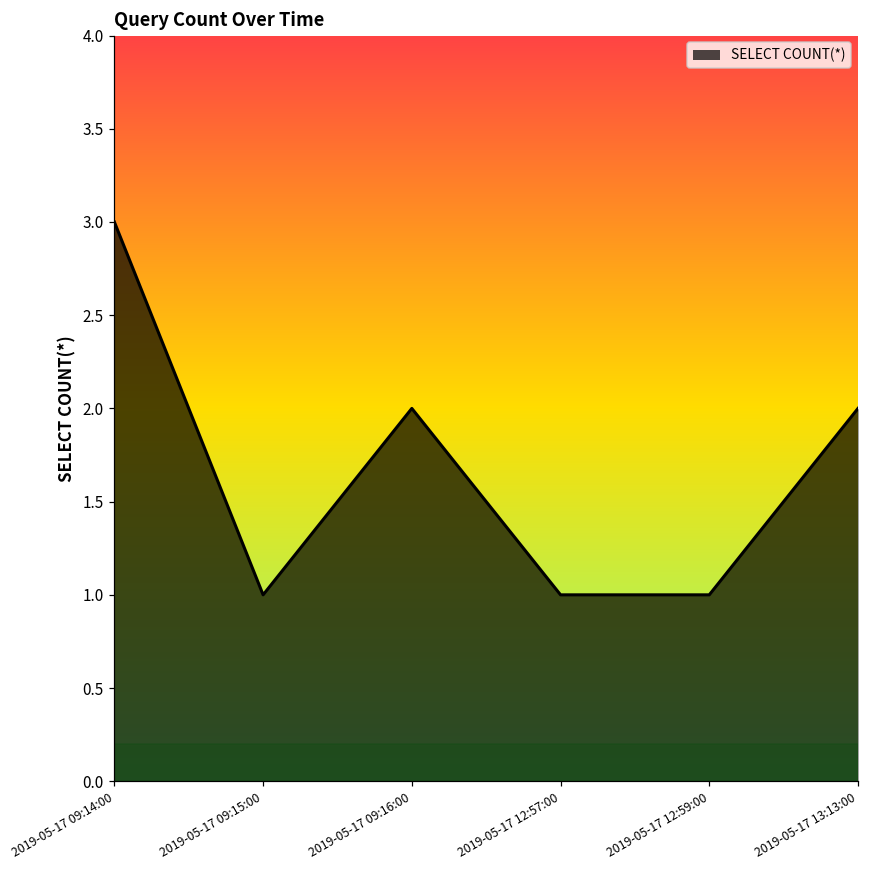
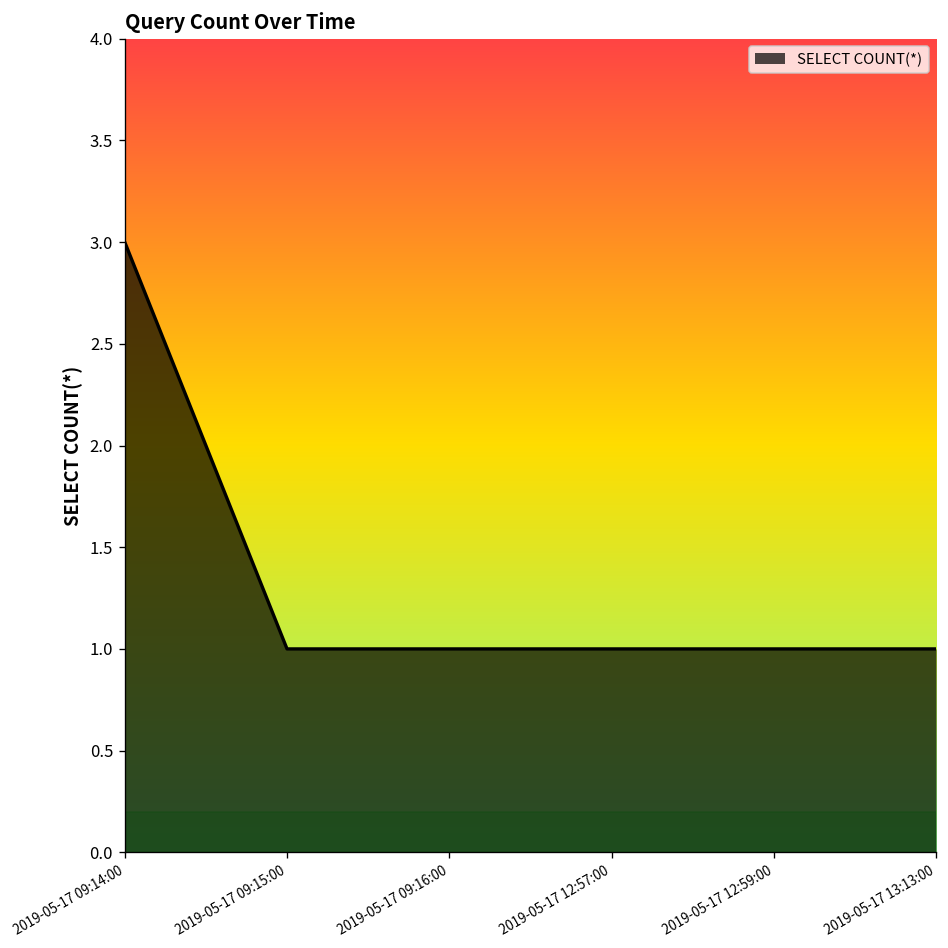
2019-05-17 09:16:00: 2 -> 1
2019-05-17 13:13:00: 2 -> 1
